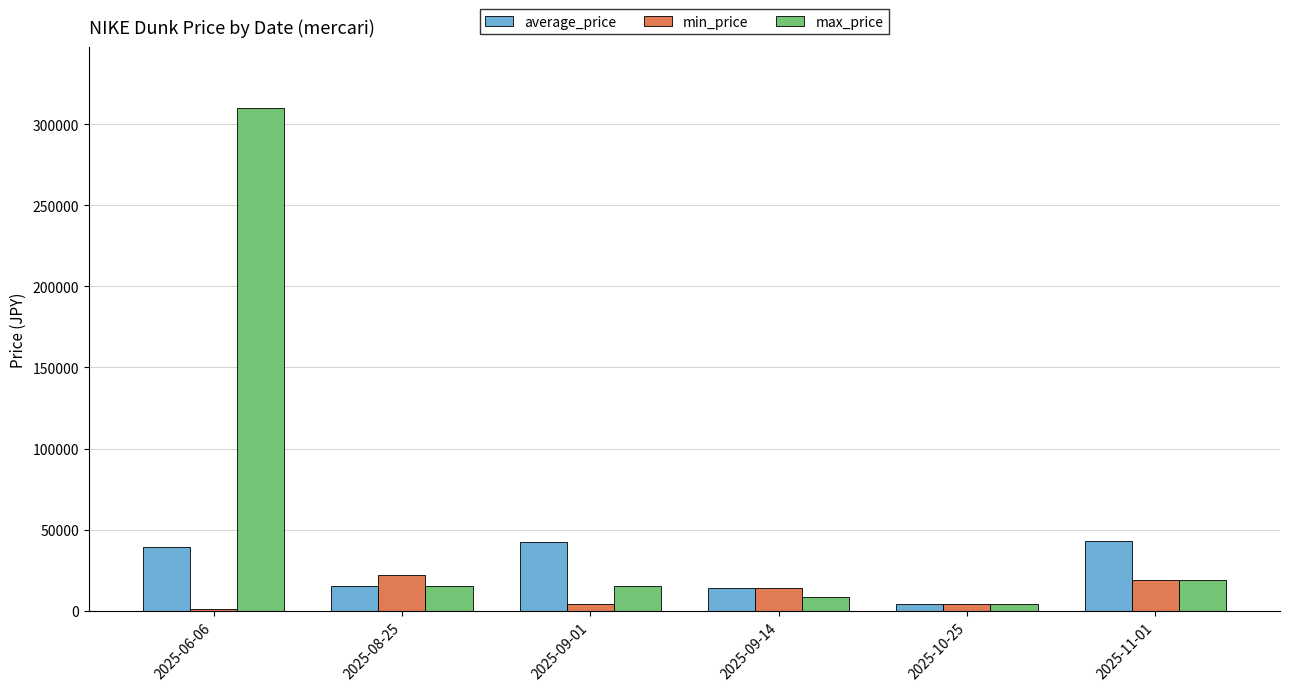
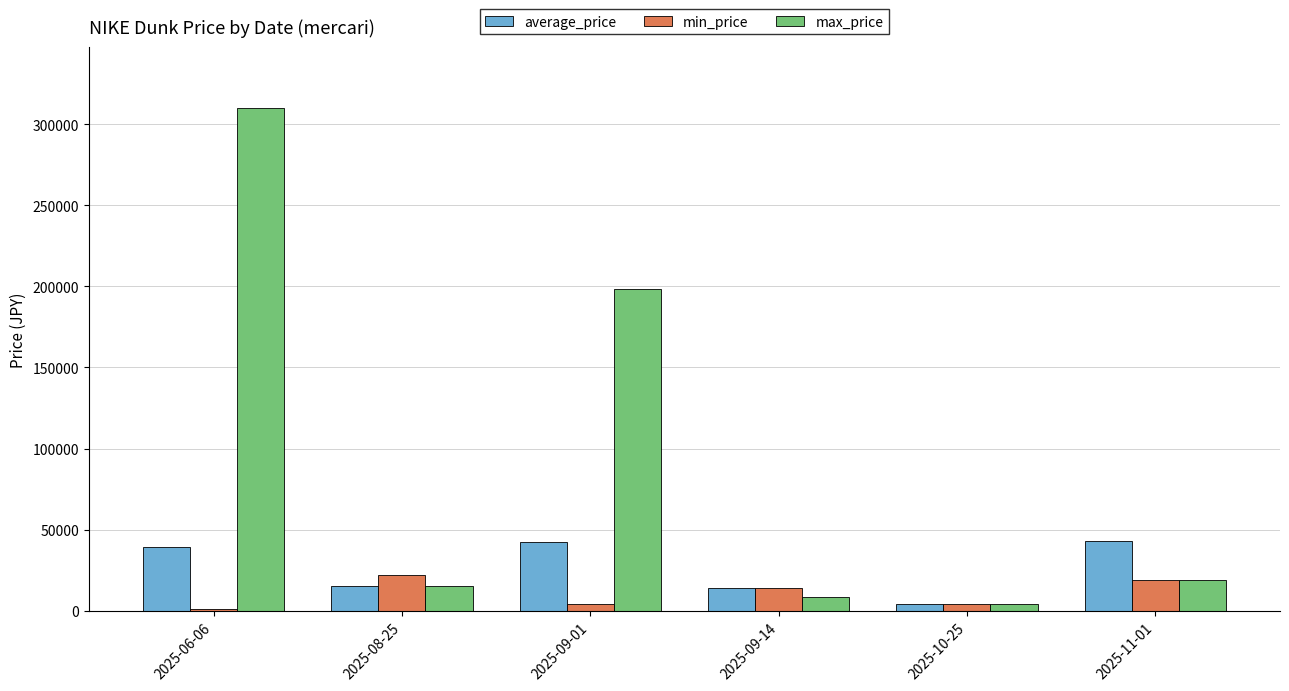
max_price, 2025-09-01: 15000 -> 198000
